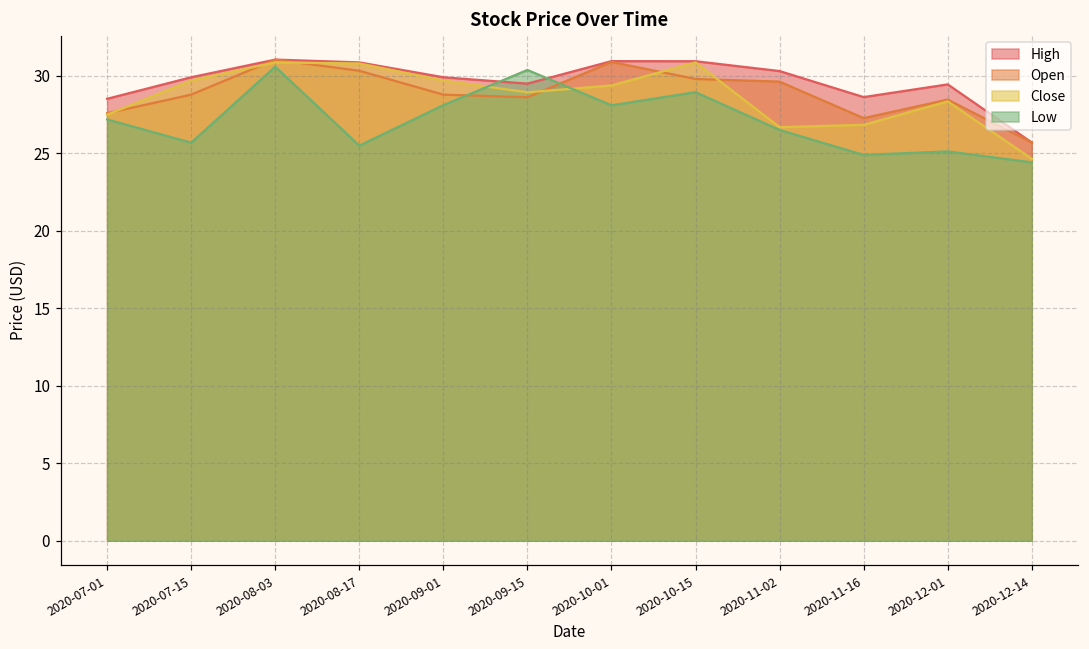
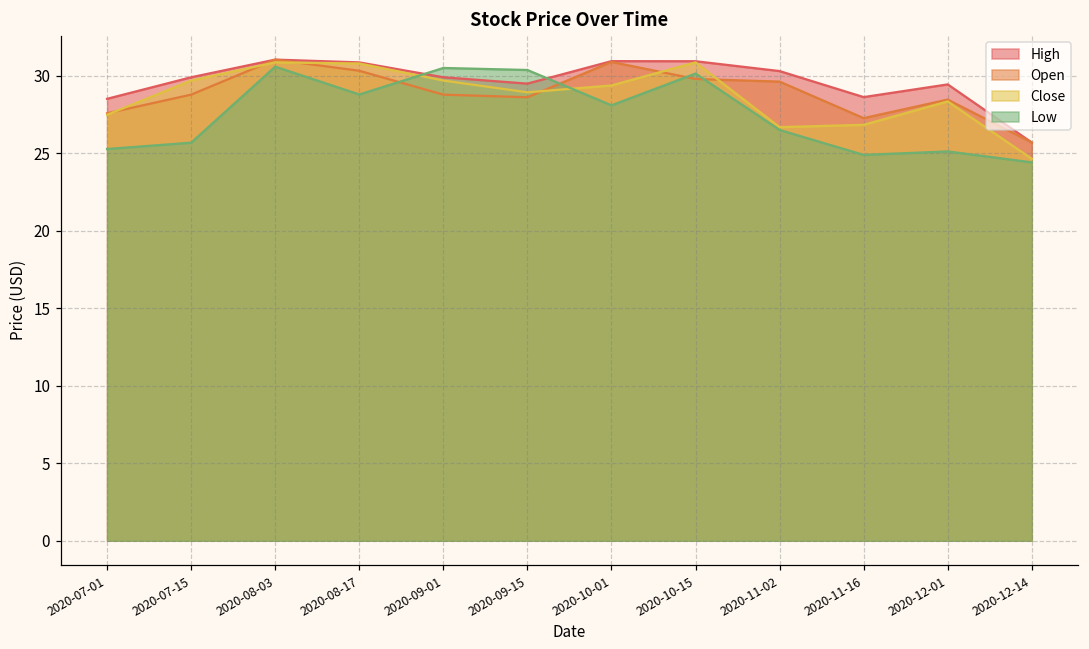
Low, 2020-07-01: 27.2 -> 25.3
Low, 2020-08-17: 25.5 -> 28.8
Low, 2020-09-01: 28.1 -> 30.5
Low, 2020-10-15: 29.0 -> 30.2
